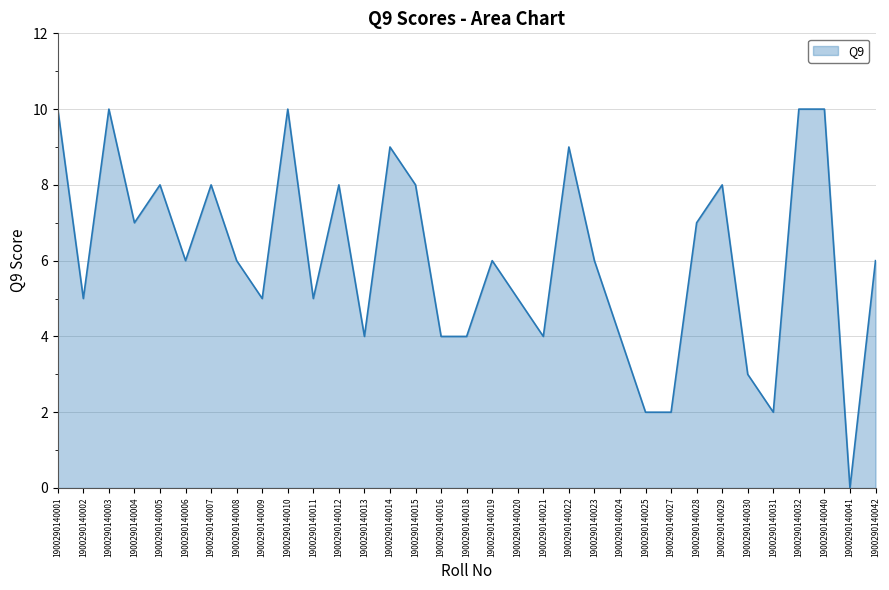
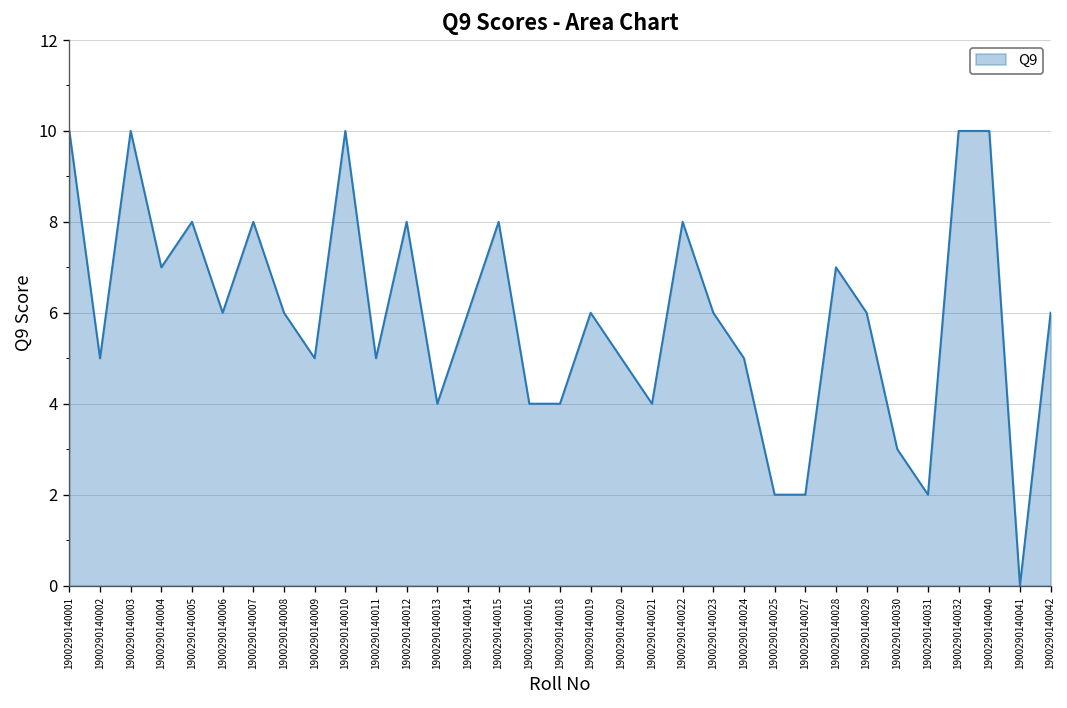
1900290140014: 9 -> 6
1900290140022: 9 -> 8
1900290140024: 4 -> 5
1900290140029: 8 -> 6
